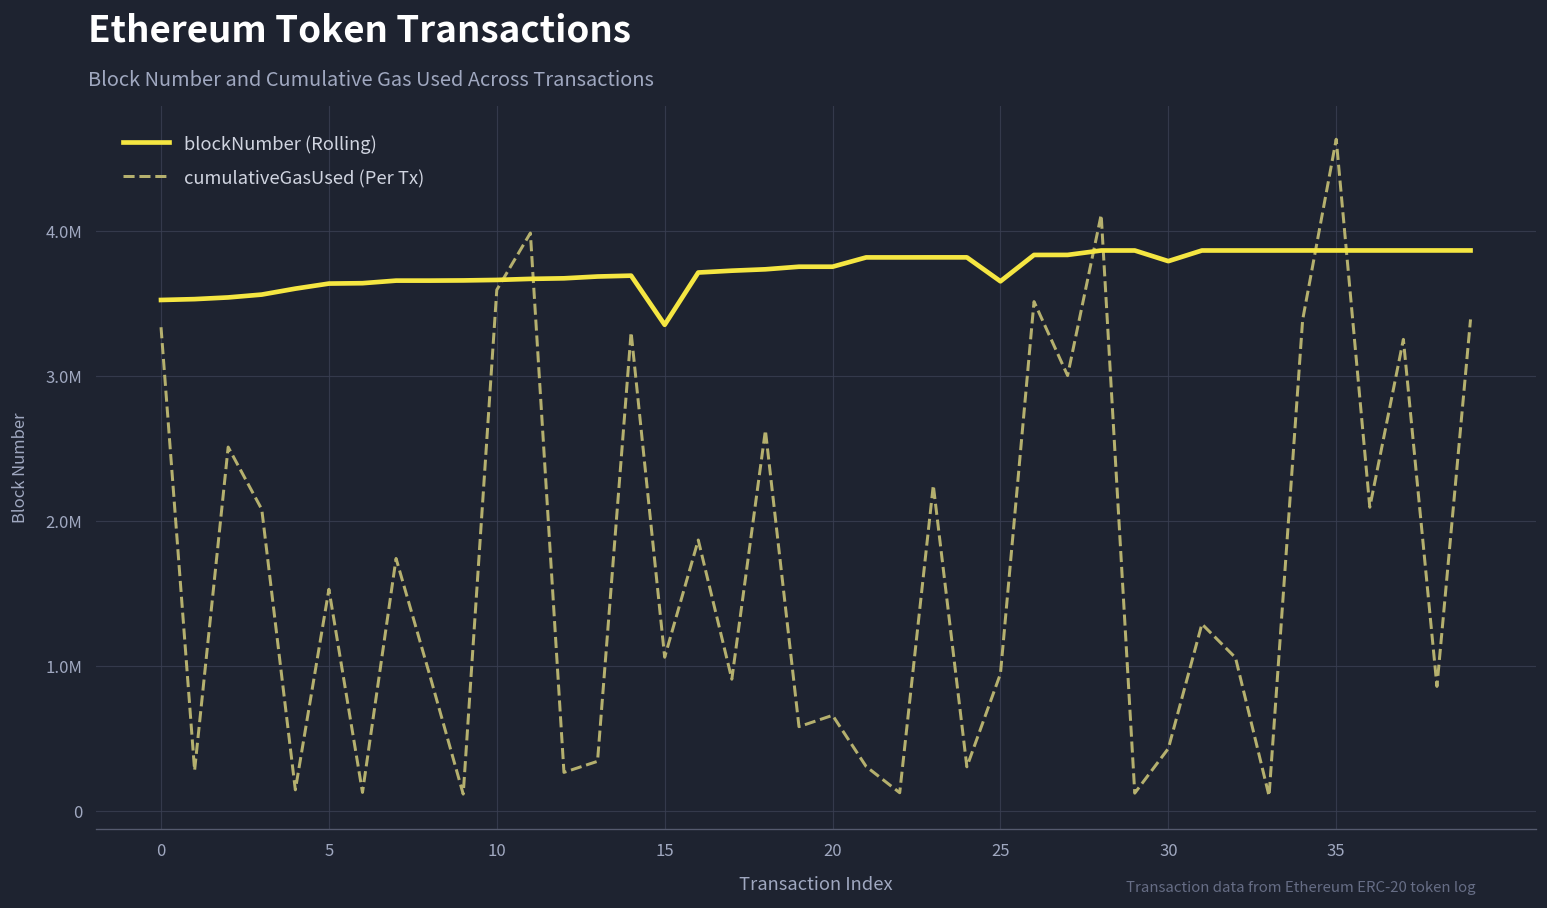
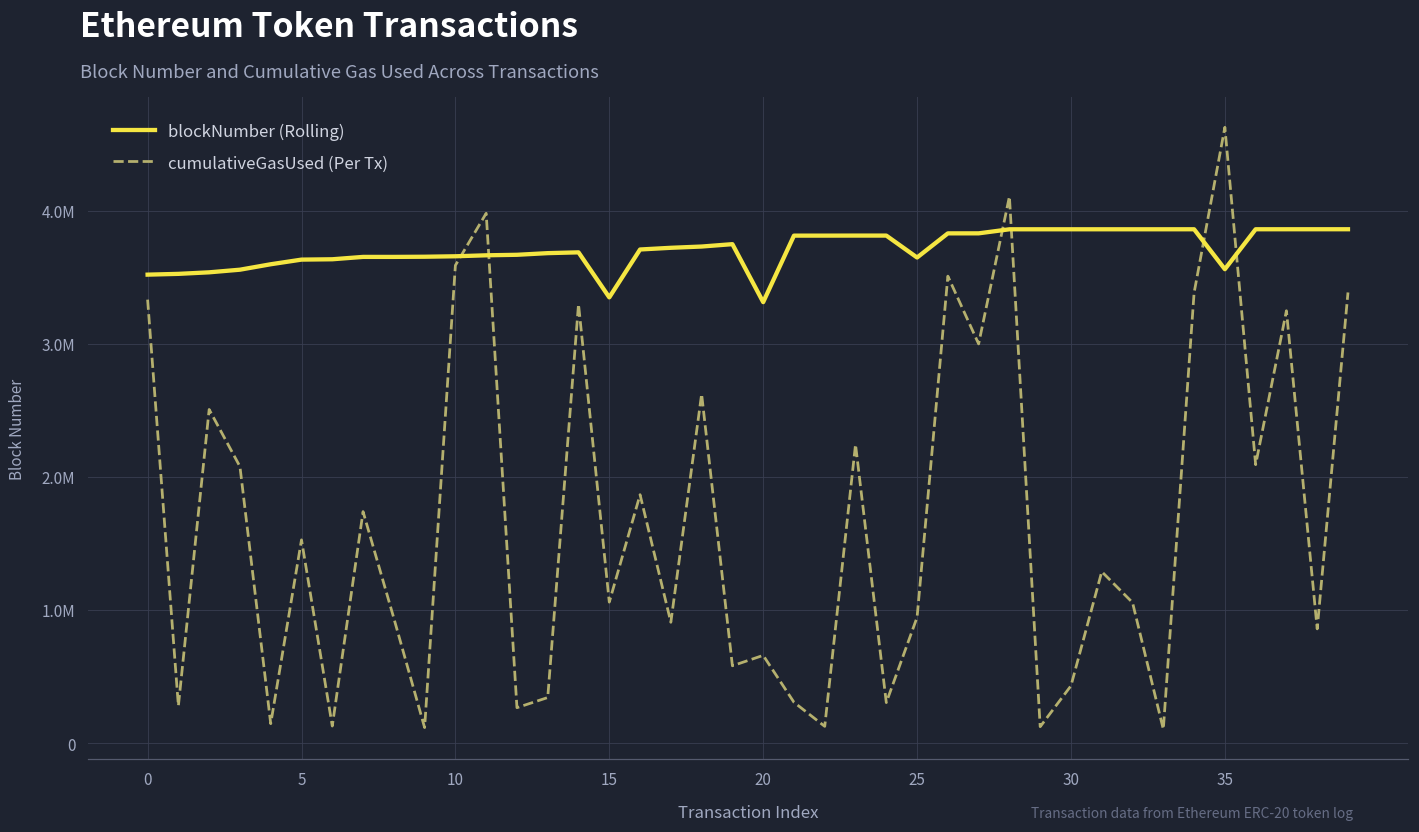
blockNumber (Rolling), 20: 3750000 -> 3320000
blockNumber (Rolling), 30: 3790000 -> 3860000
blockNumber (Rolling), 35: 3860000 -> 3560000
